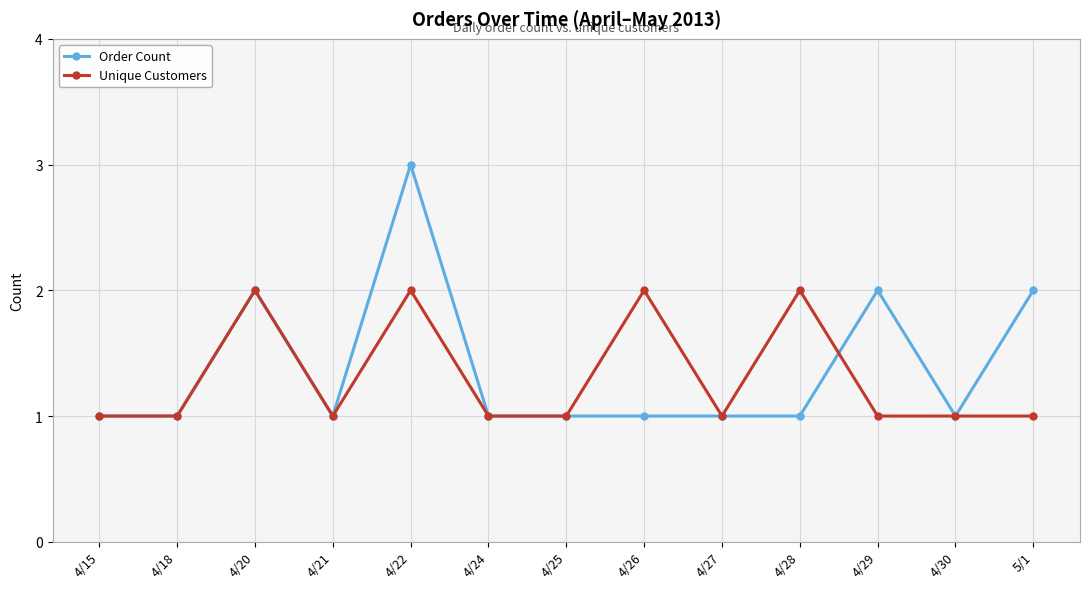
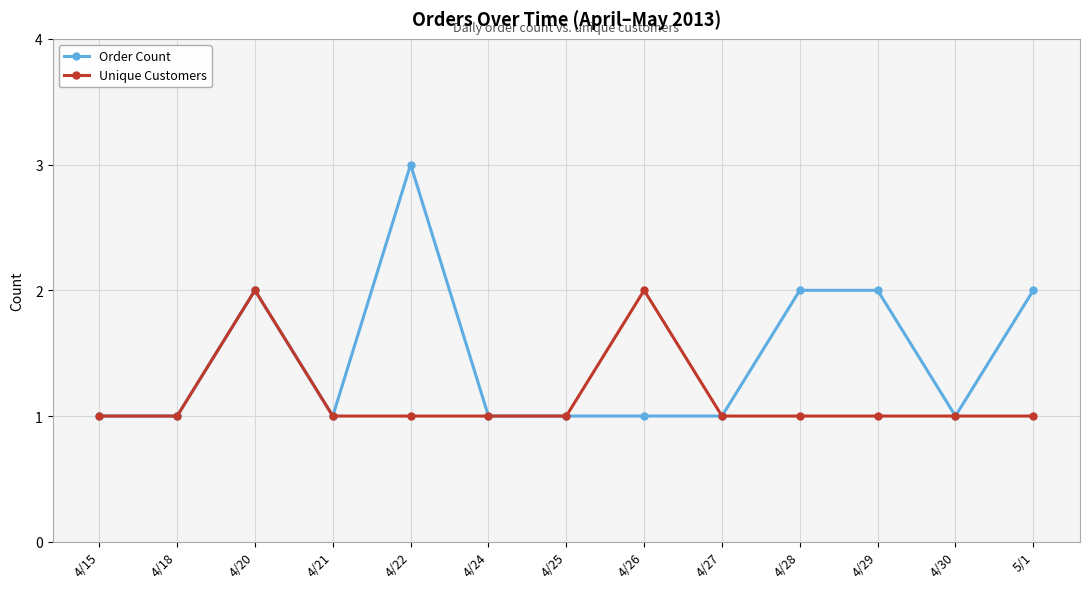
Unique Customers, 4/22: 2 -> 1
Order Count, 4/28: 1 -> 2
Unique Customers, 4/28: 2 -> 1
